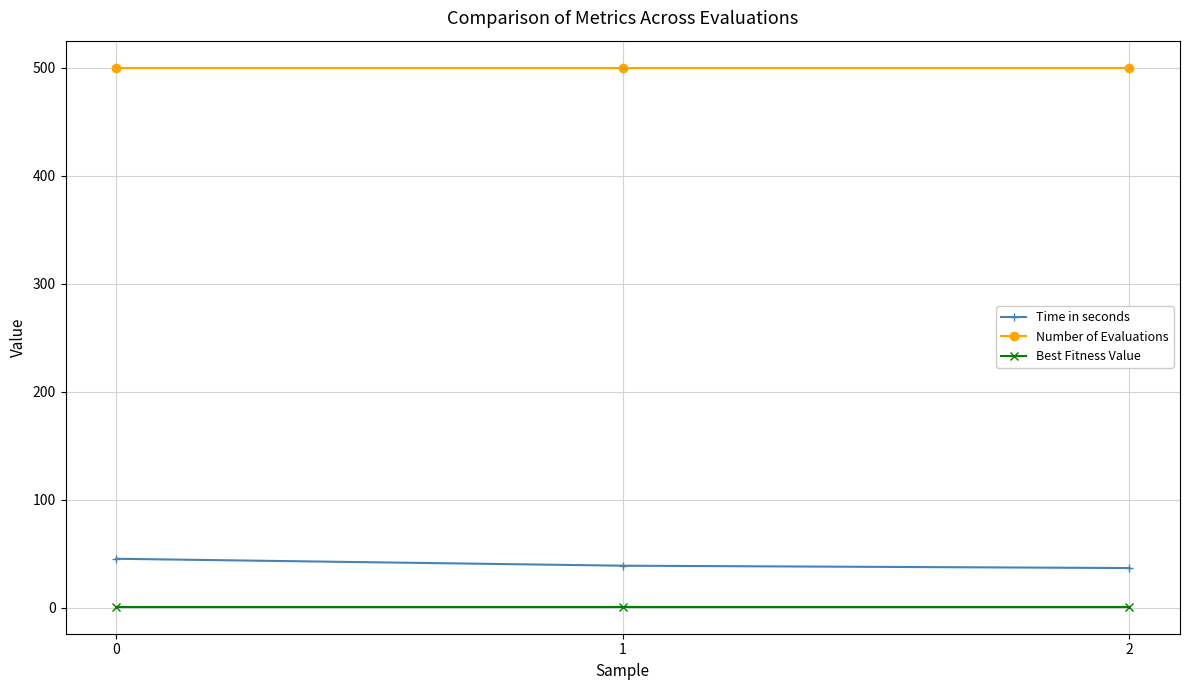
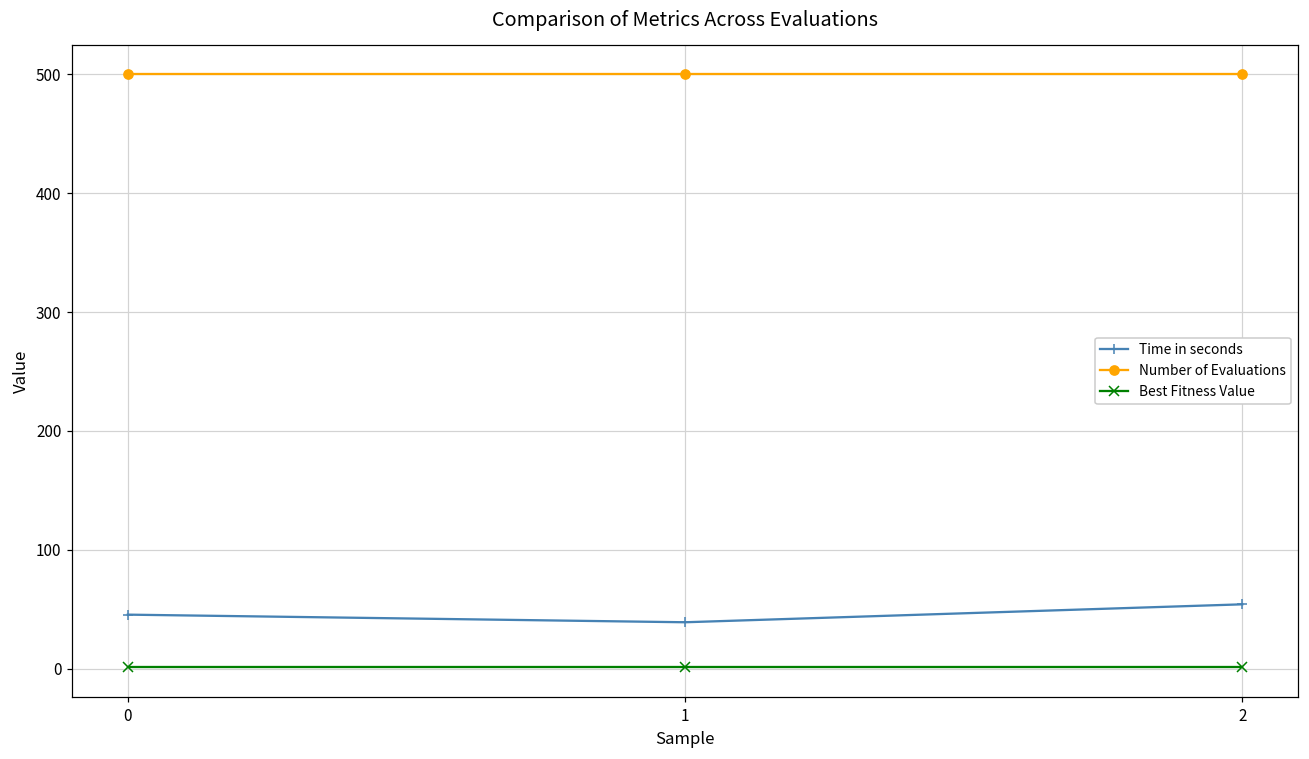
Time in seconds, 2: 37 -> 54
